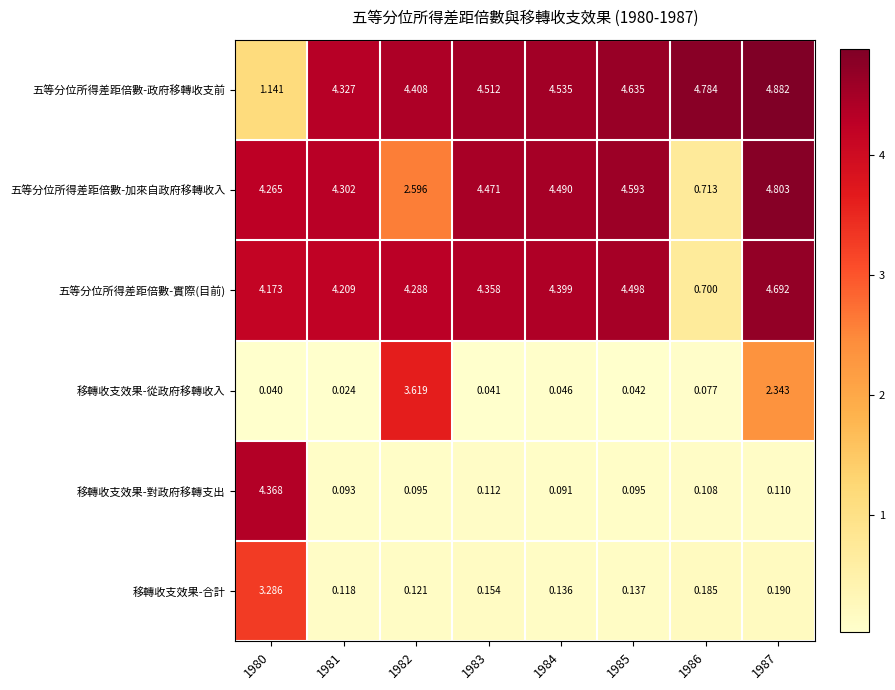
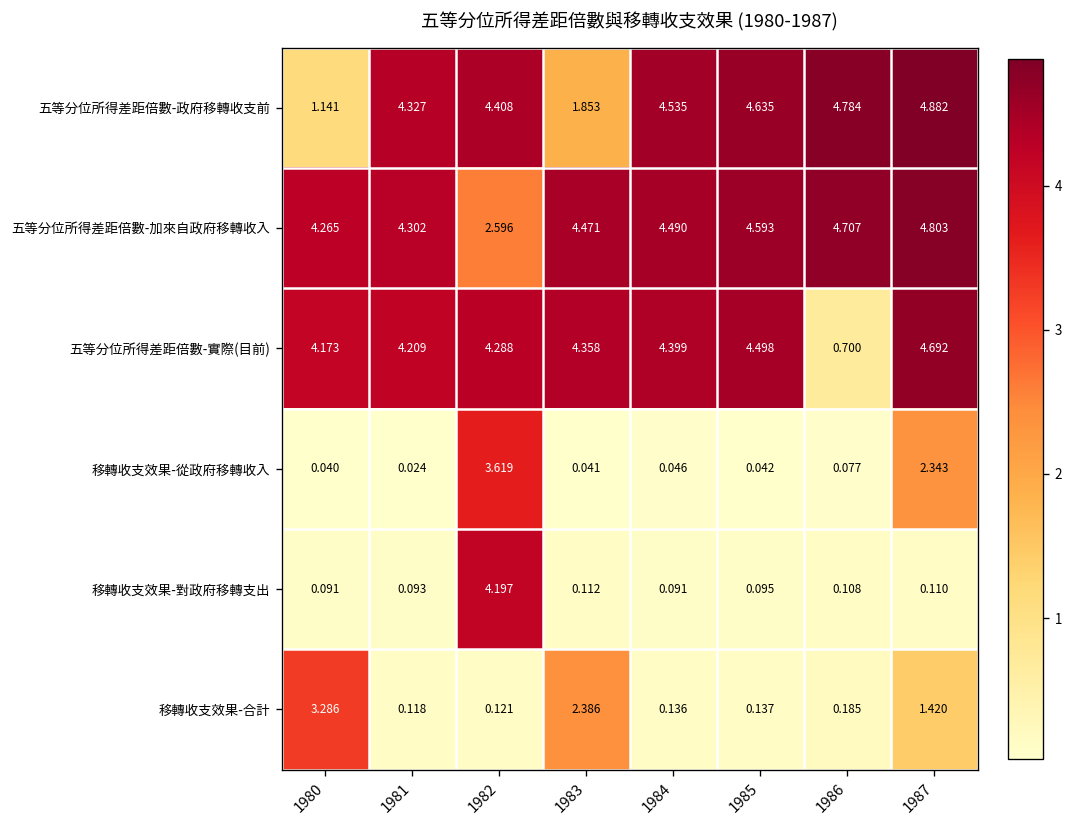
五等分位所得差距倍數-政府移轉收支前, 1983: 4.512 -> 1.853
五等分位所得差距倍數-加來自政府移轉收入, 1986: 0.713 -> 4.707
移轉收支效果-對政府移轉支出, 1980: 4.368 -> 0.091
移轉收支效果-對政府移轉支出, 1982: 0.095 -> 4.197
移轉收支效果-合計, 1983: 0.154 -> 2.386
移轉收支效果-合計, 1987: 0.190 -> 1.420
